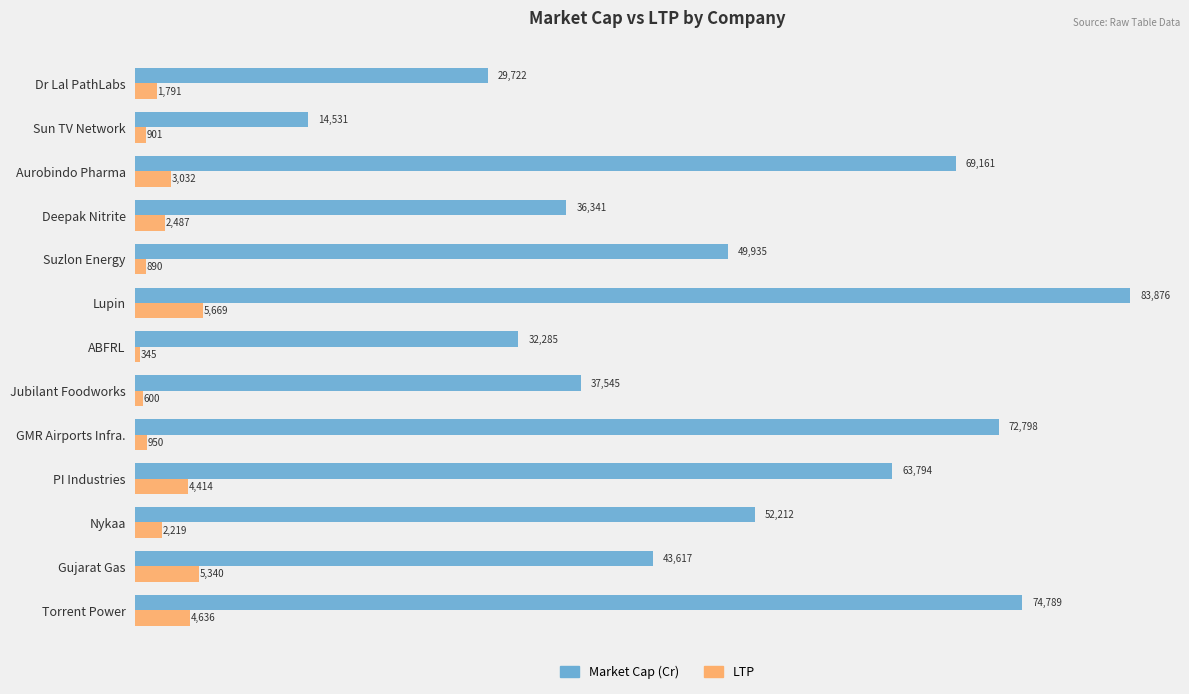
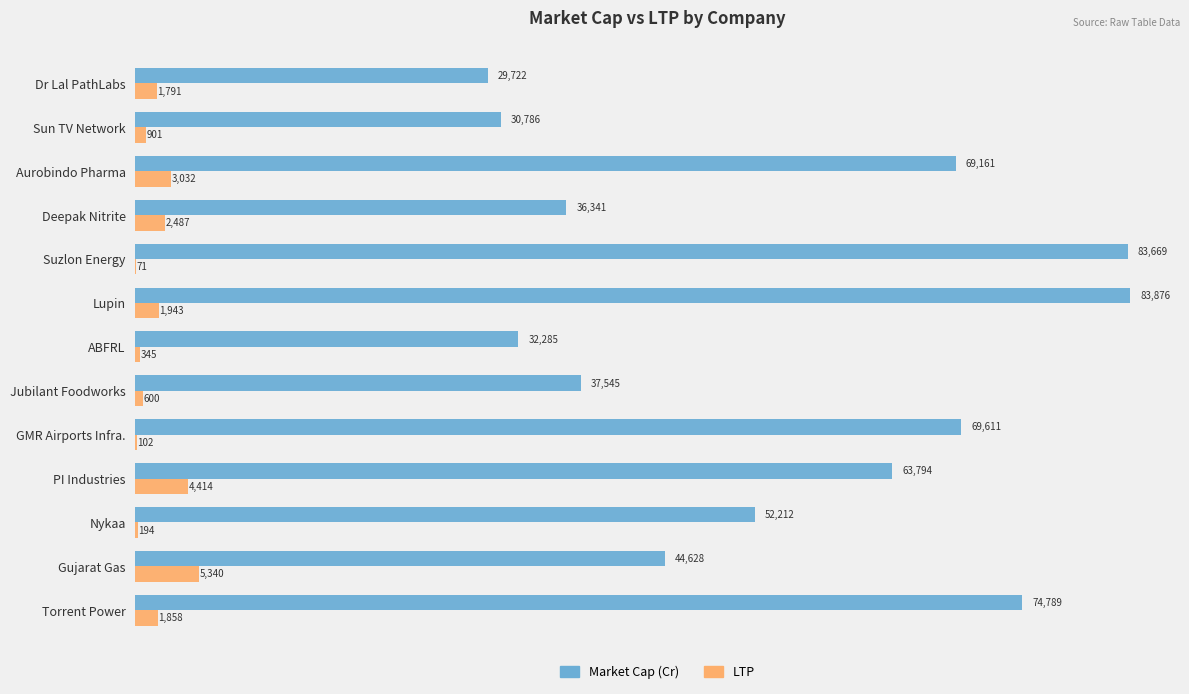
Market Cap (Cr), Sun TV Network: 14,531 -> 30,786
Market Cap (Cr), Suzlon Energy: 49,935 -> 83,669
LTP, Suzlon Energy: 890 -> 71
LTP, Lupin: 5,669 -> 1,943
Market Cap (Cr), GMR Airports Infra.: 72,798 -> 69,611
LTP, GMR Airports Infra.: 950 -> 102
LTP, Nykaa: 2,219 -> 194
Market Cap (Cr), Gujarat Gas: 43,617 -> 44,628
LTP, Torrent Power: 4,636 -> 1,858
